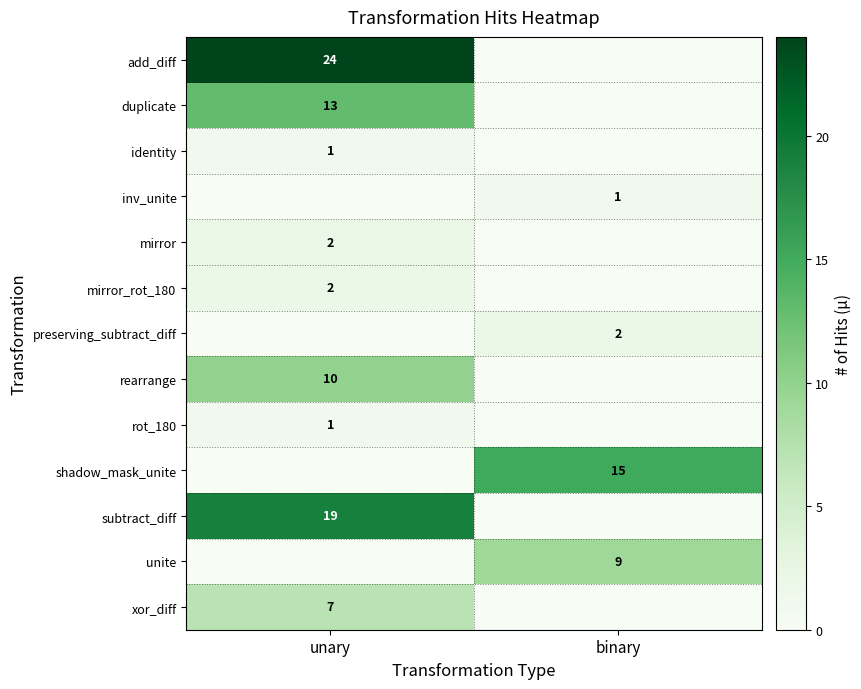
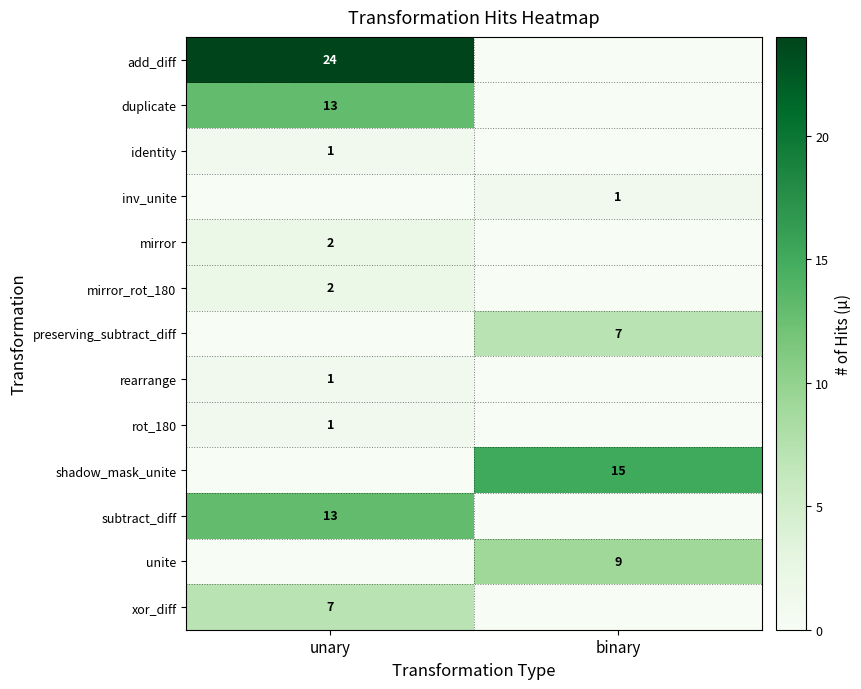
preserving_subtract_diff, binary: 2 -> 7
rearrange, unary: 10 -> 1
subtract_diff, unary: 19 -> 13
